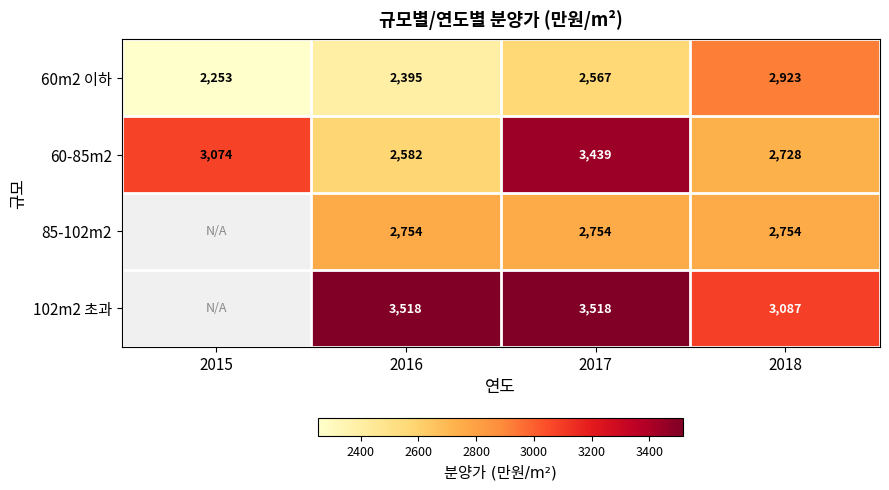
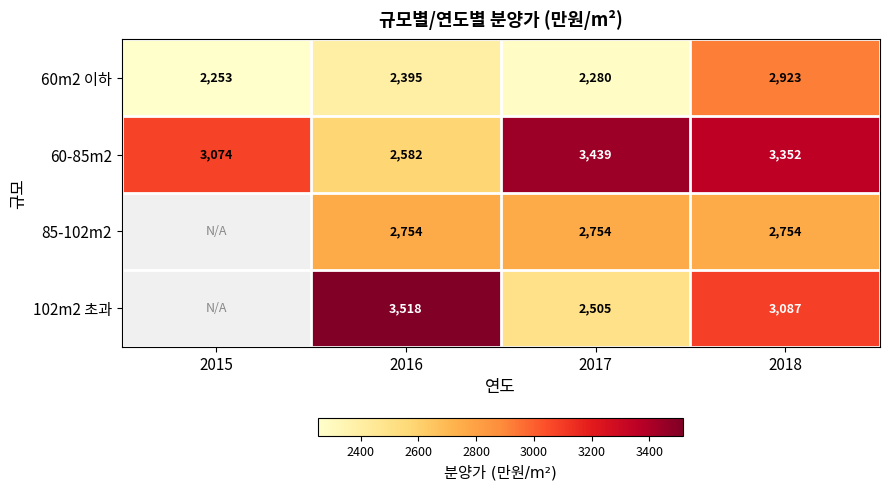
60m2 이하, 2017: 2,567 -> 2,280
60-85m2, 2018: 2,728 -> 3,352
102m2 초과, 2017: 3,518 -> 2,505
